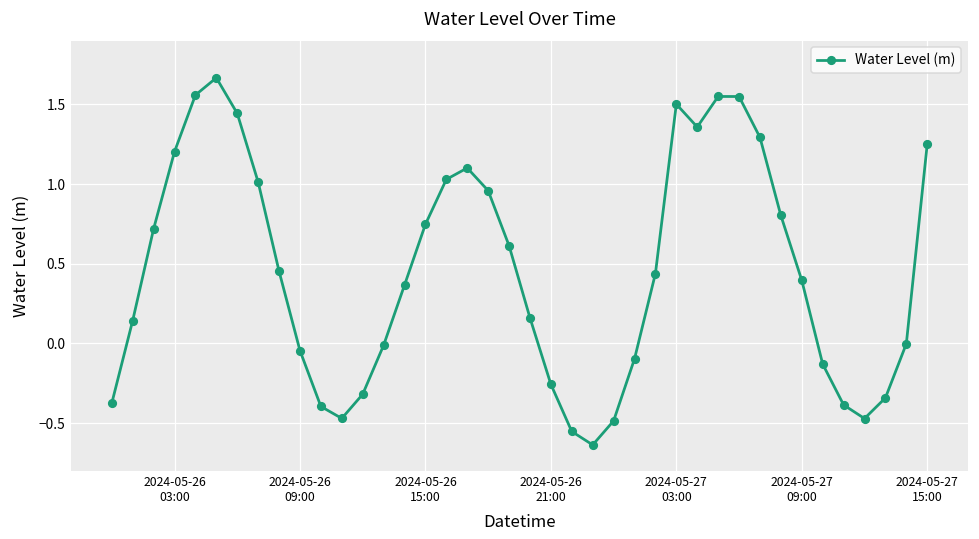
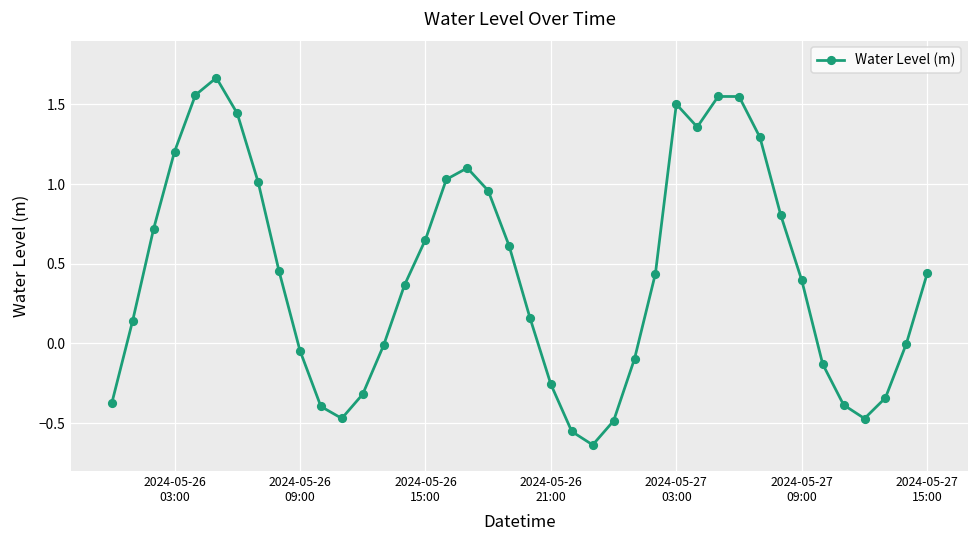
2024-05-26 15:00: 0.75 -> 0.65
2024-05-27 15:00: 1.25 -> 0.44
